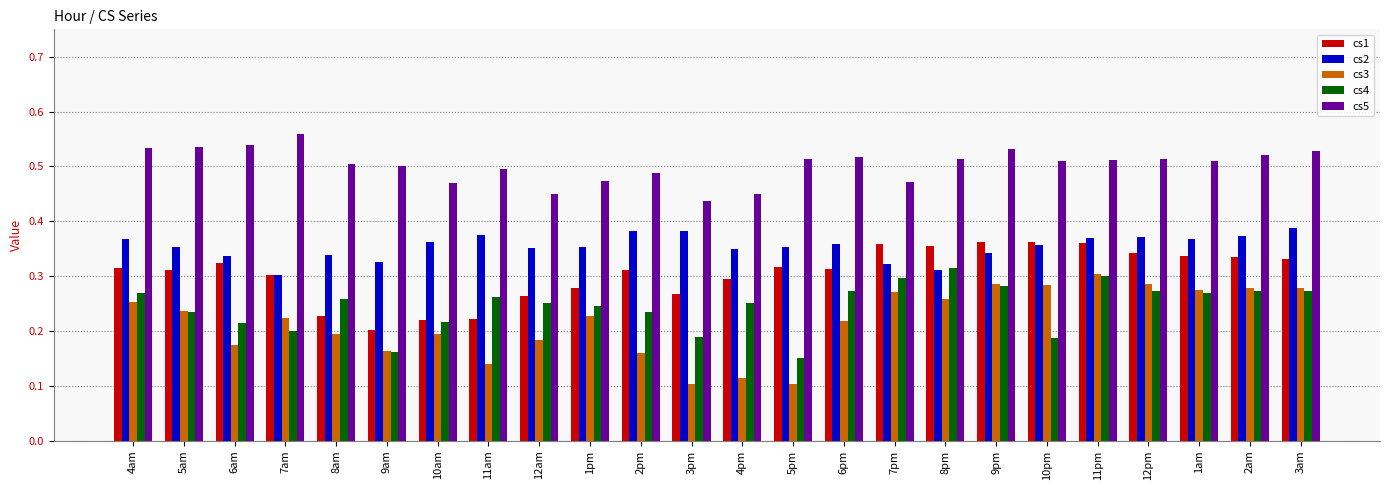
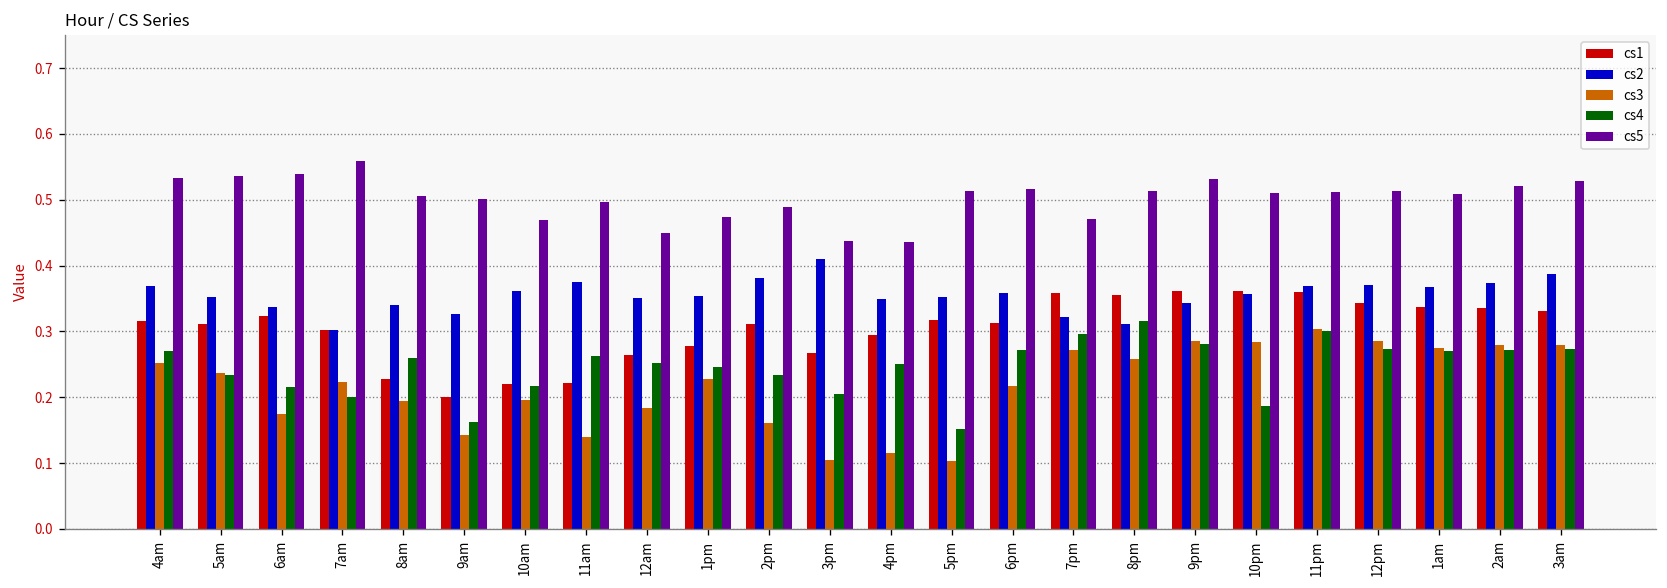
cs3, 9am: 0.16 -> 0.14
cs2, 3pm: 0.38 -> 0.41
cs4, 3pm: 0.19 -> 0.20
cs5, 4pm: 0.45 -> 0.44
